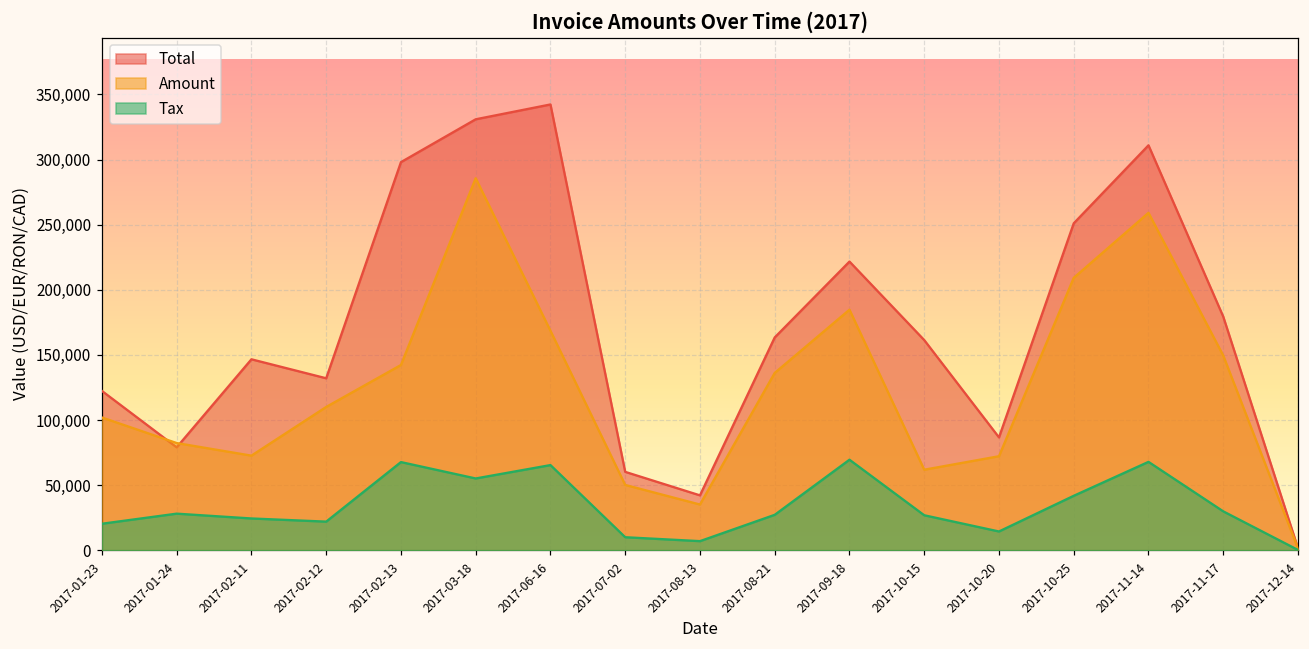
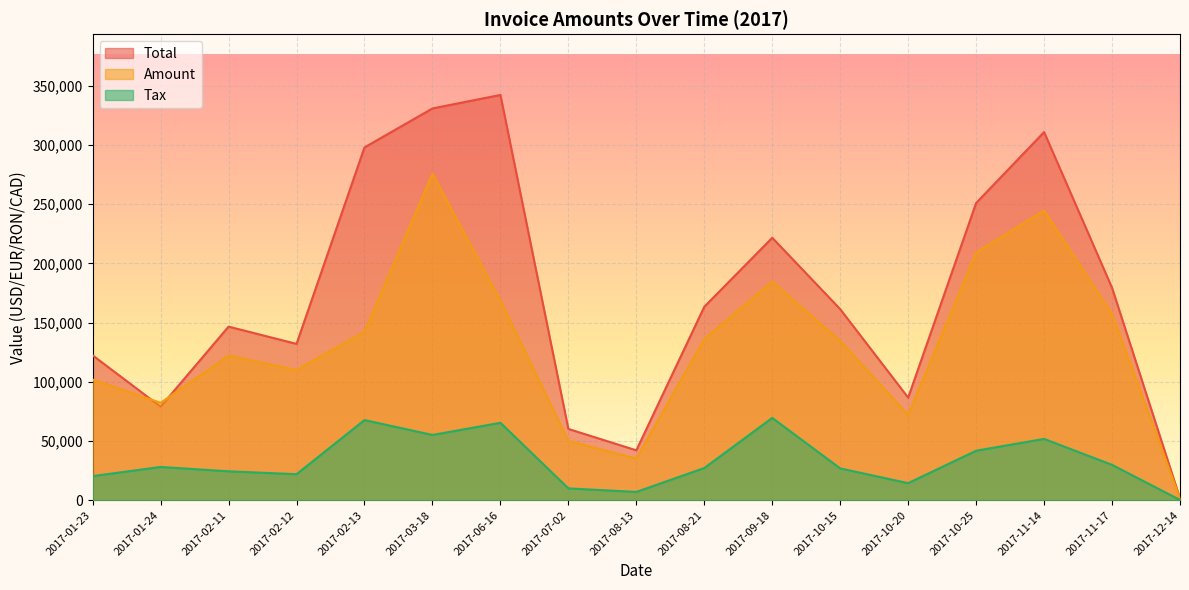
Amount, 2017-02-11: 73,000 -> 122,000
Amount, 2017-03-18: 286,000 -> 276,000
Amount, 2017-10-15: 62,000 -> 134,000
Amount, 2017-11-14: 259,000 -> 245,000
Tax, 2017-11-14: 68,000 -> 52,000
Amount, 2017-11-17: 149,000 -> 157,000
